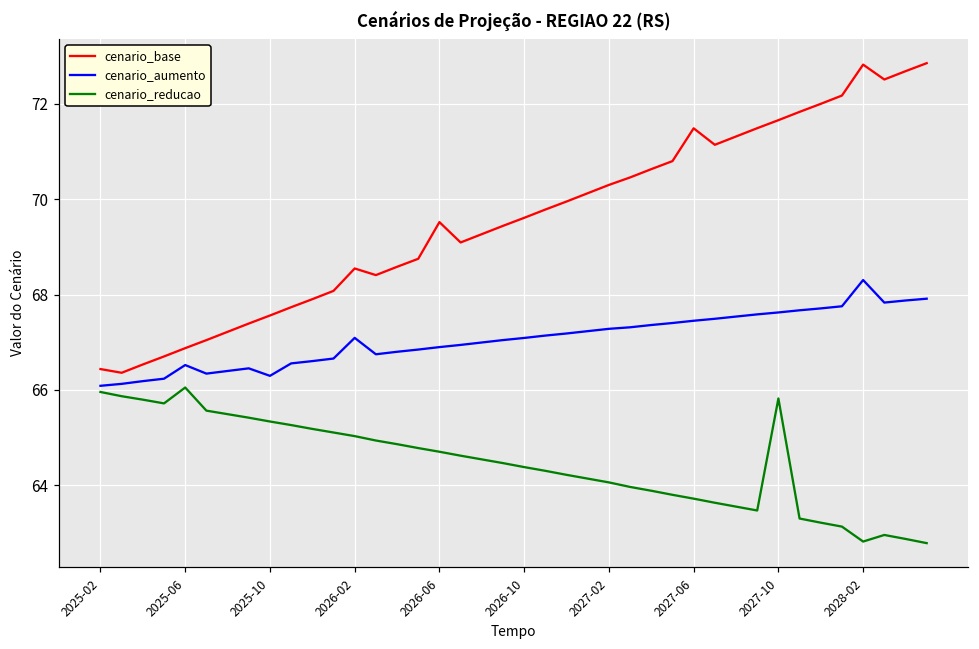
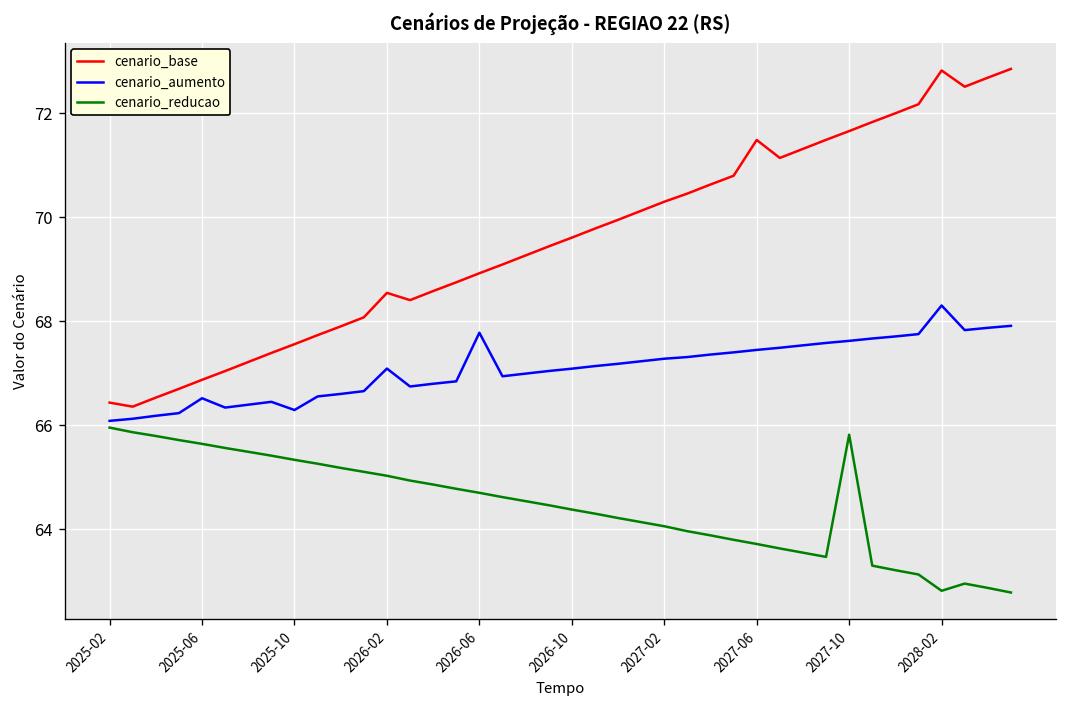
cenario_reducao, 2025-06: 66.0 -> 65.6
cenario_base, 2026-06: 69.5 -> 68.9
cenario_aumento, 2026-06: 66.9 -> 67.8
